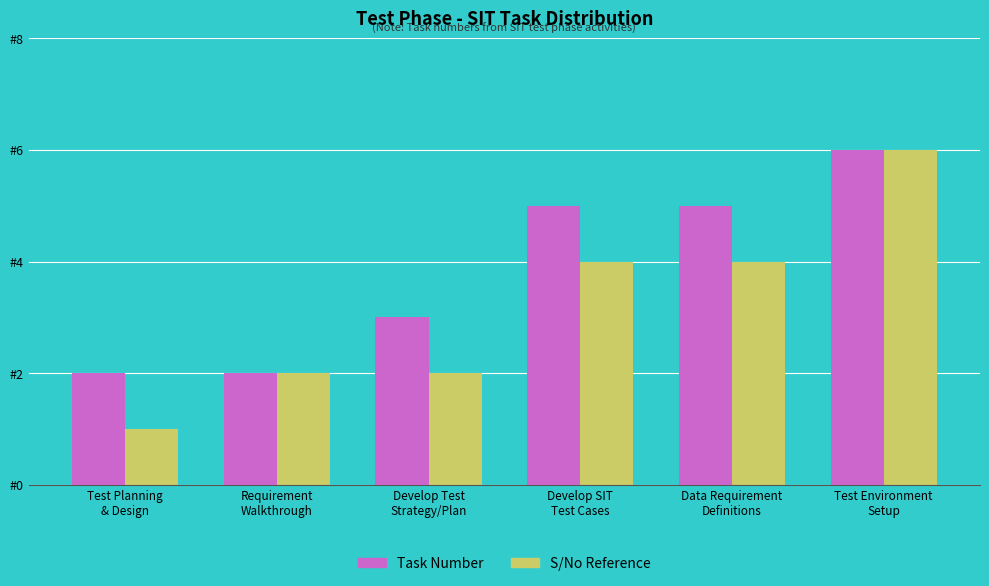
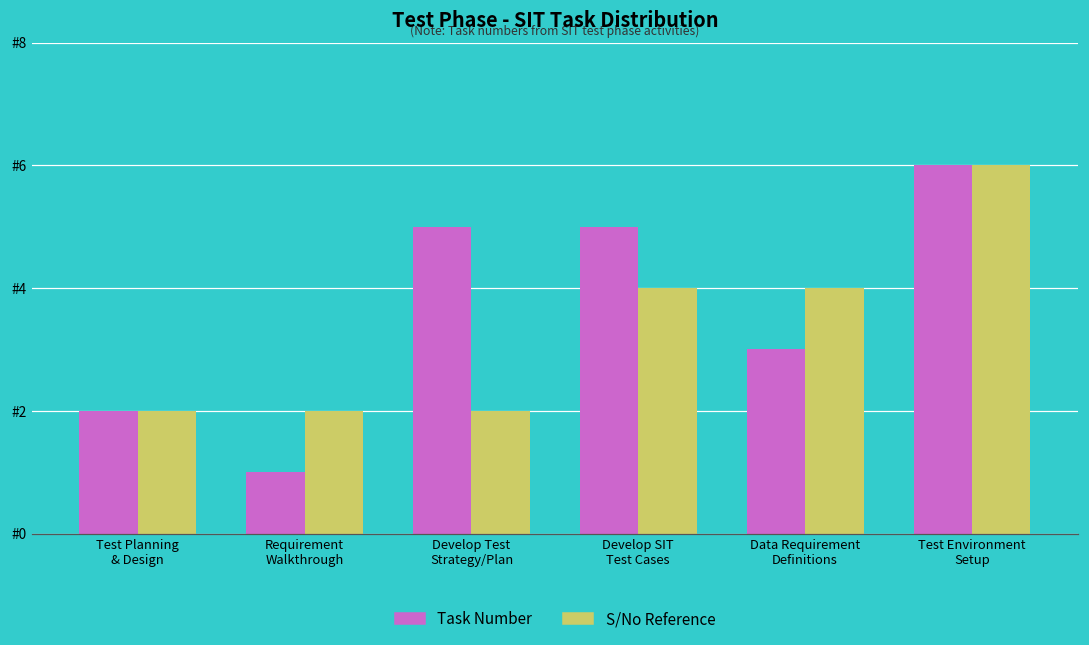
S/No Reference, Test Planning & Design: #1 -> #2
Task Number, Requirement Walkthrough: #2 -> #1
Task Number, Develop Test Strategy/Plan: #3 -> #5
Task Number, Data Requirement Definitions: #5 -> #3
